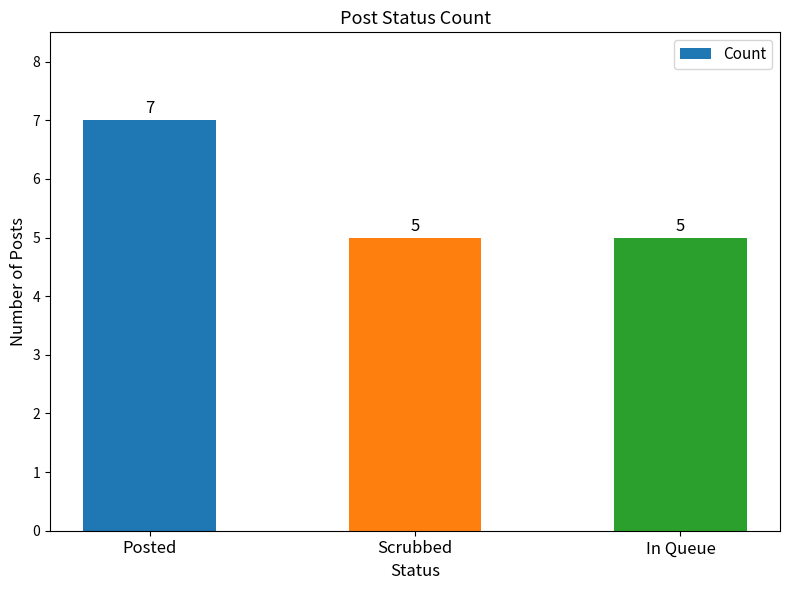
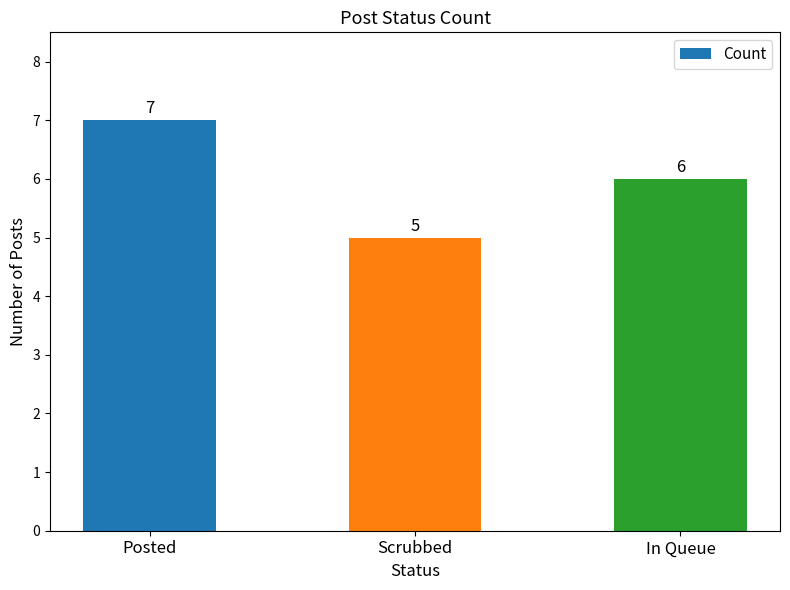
In Queue: 5 -> 6
